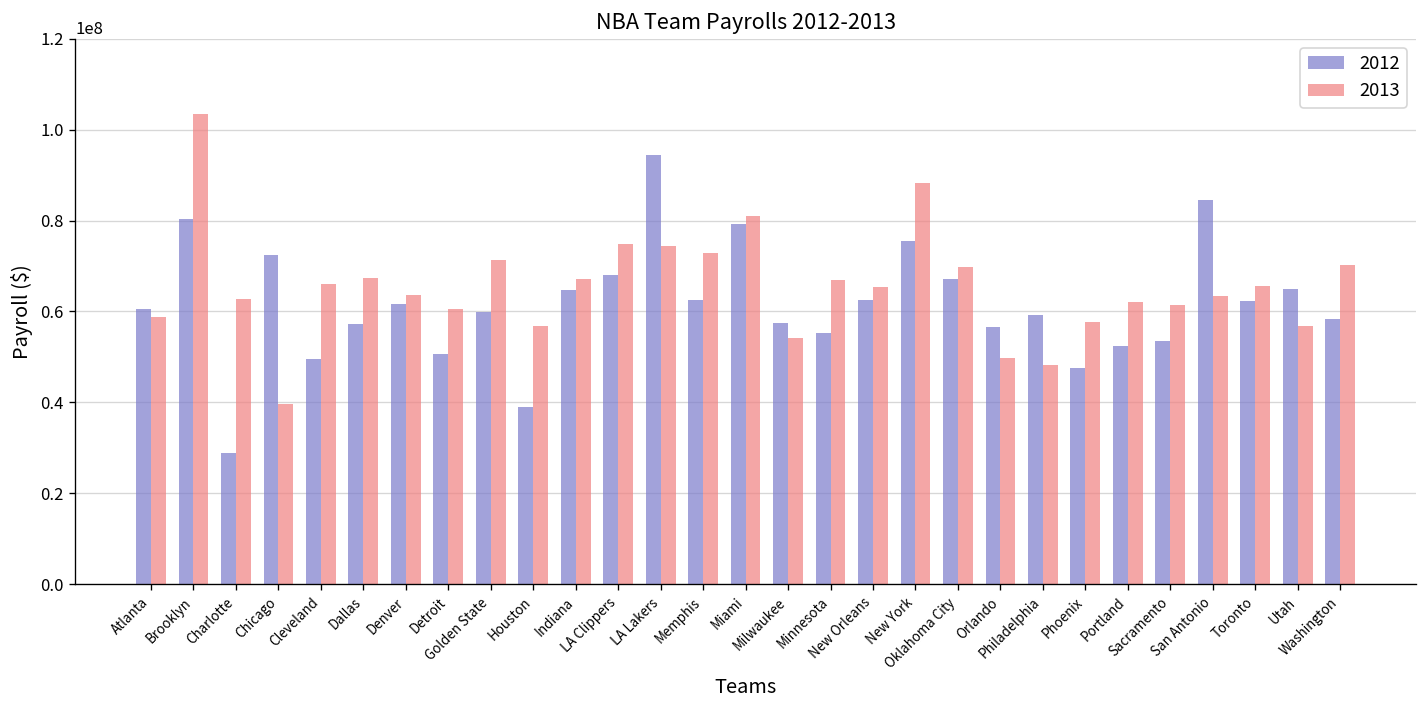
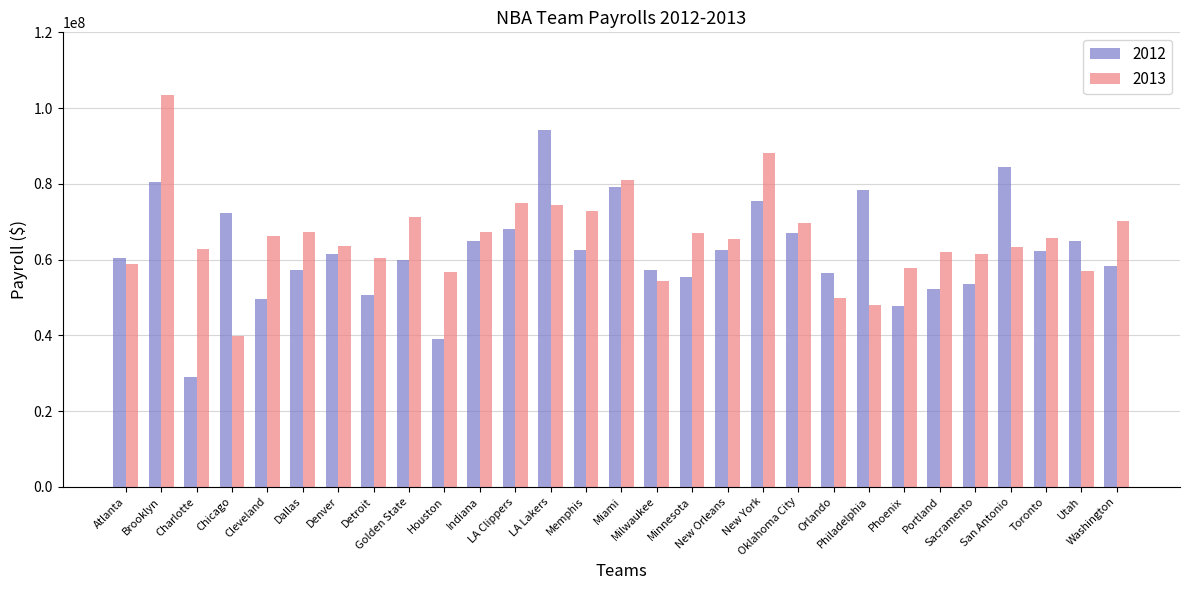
2012, Philadelphia: 59000000 -> 78000000
